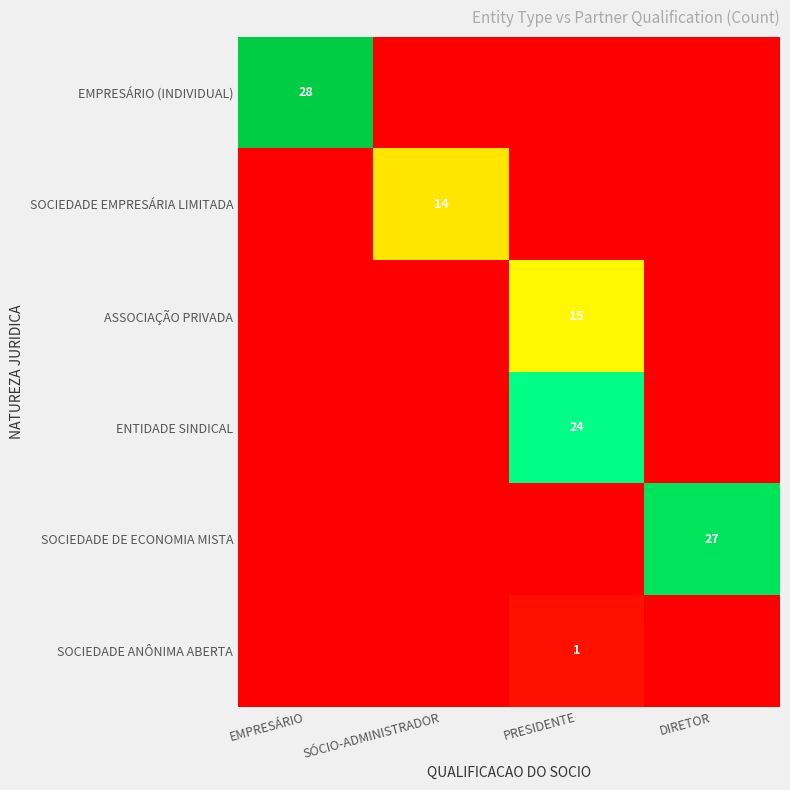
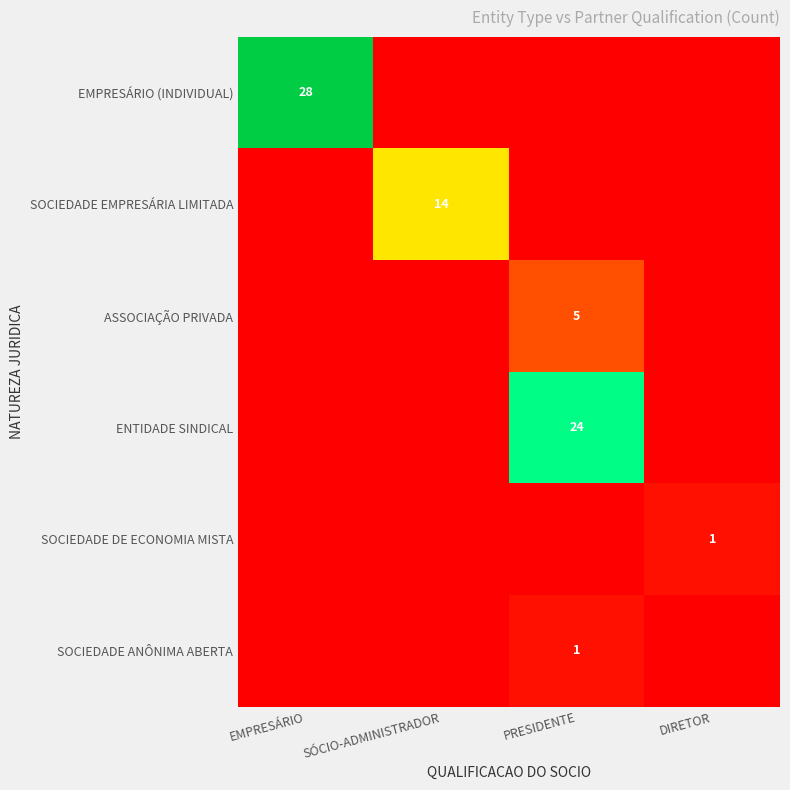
ASSOCIAÇÃO PRIVADA, PRESIDENTE: 15 -> 5
SOCIEDADE DE ECONOMIA MISTA, DIRETOR: 27 -> 1
